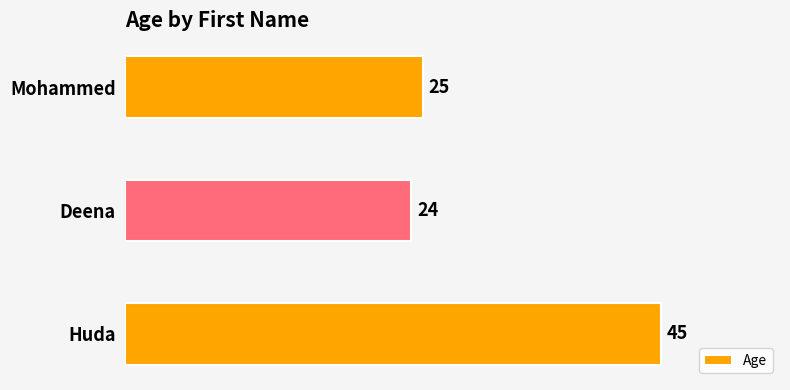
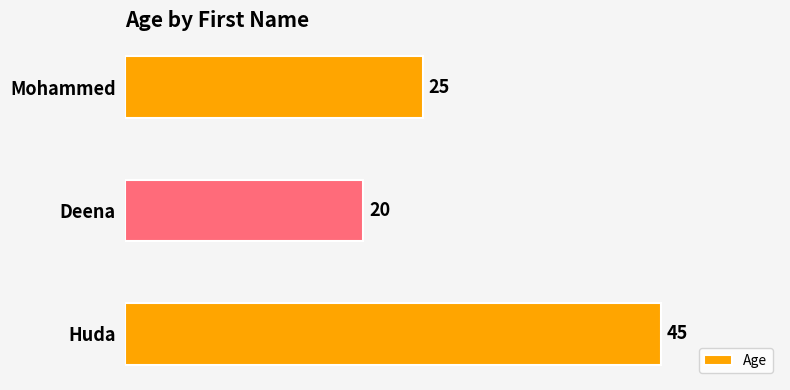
Deena: 24 -> 20
